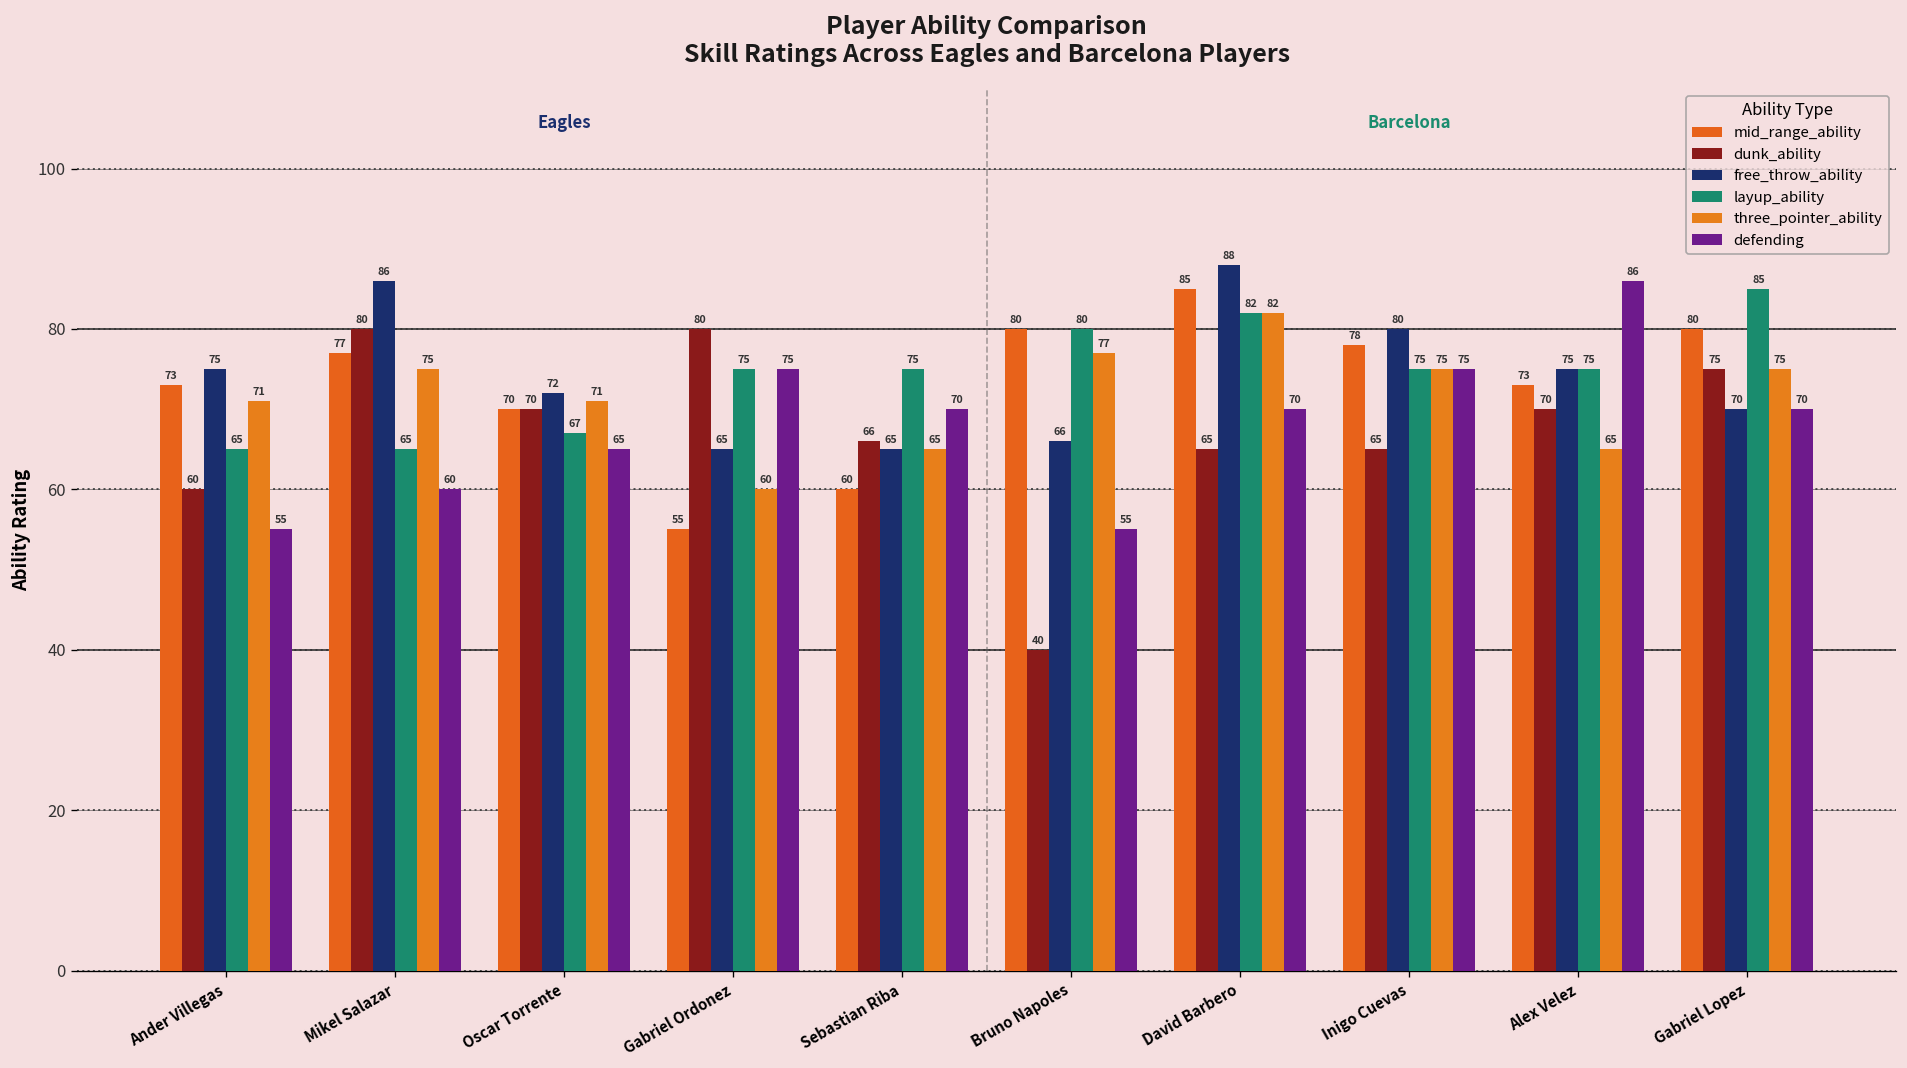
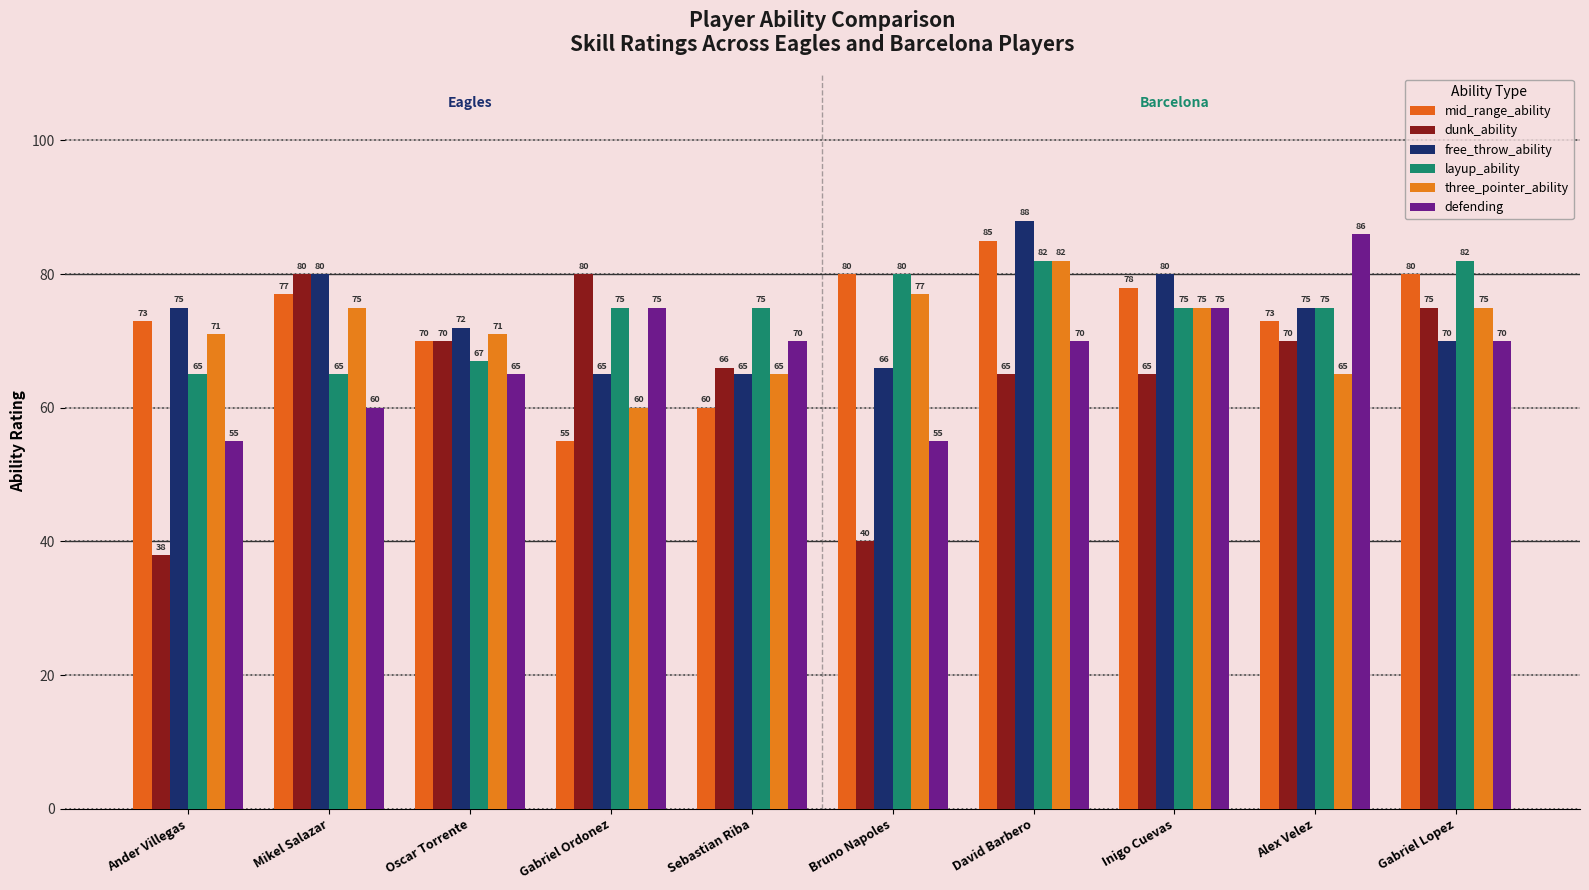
dunk_ability, Ander Villegas: 60 -> 38
free_throw_ability, Mikel Salazar: 86 -> 80
layup_ability, Gabriel Lopez: 85 -> 82
